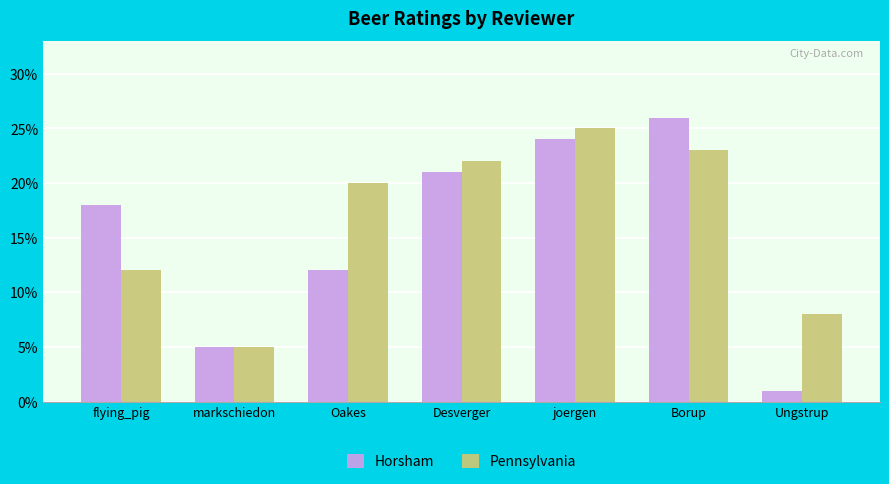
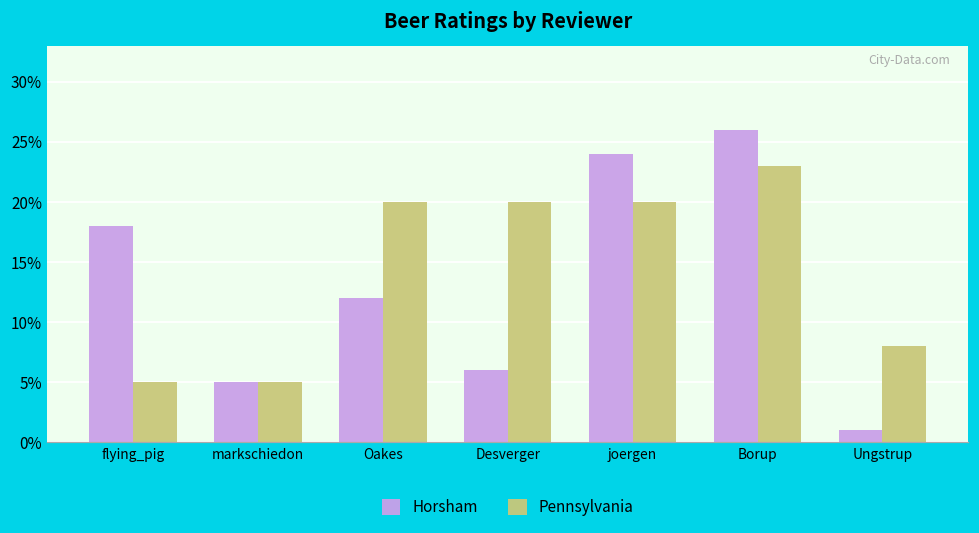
Pennsylvania, flying_pig: 12% -> 5%
Horsham, Desverger: 21% -> 6%
Pennsylvania, Desverger: 22% -> 20%
Pennsylvania, joergen: 25% -> 20%
